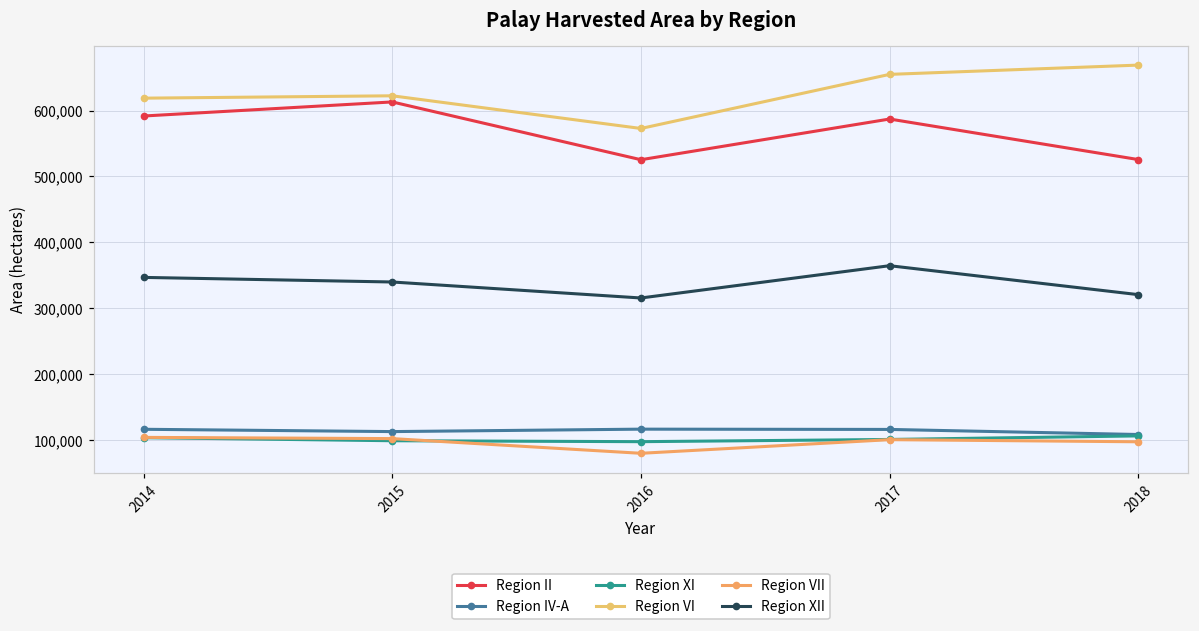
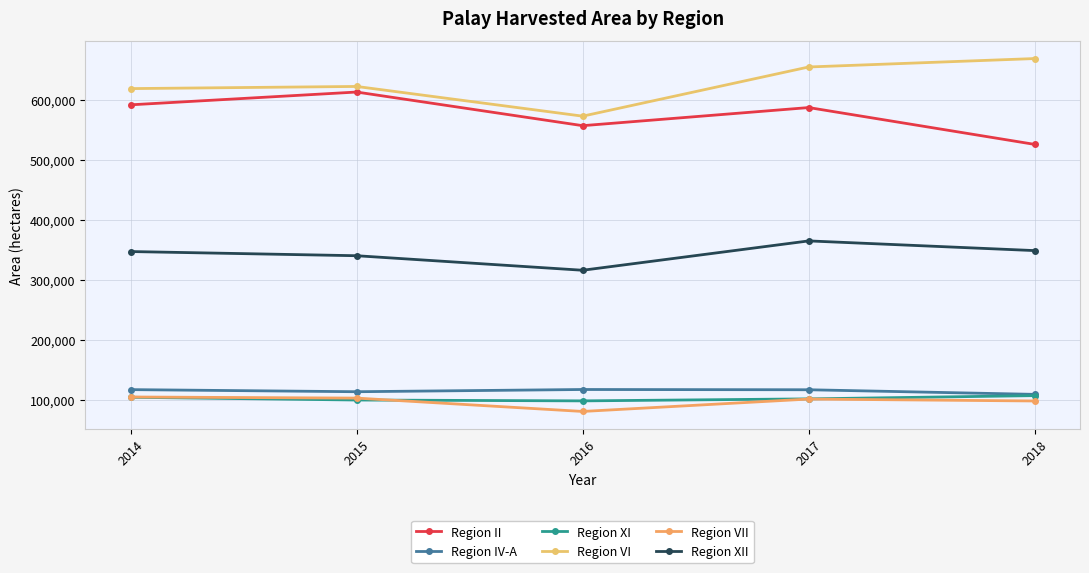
Region II, 2016: 530,000 -> 560,000
Region XII, 2018: 320,000 -> 350,000
